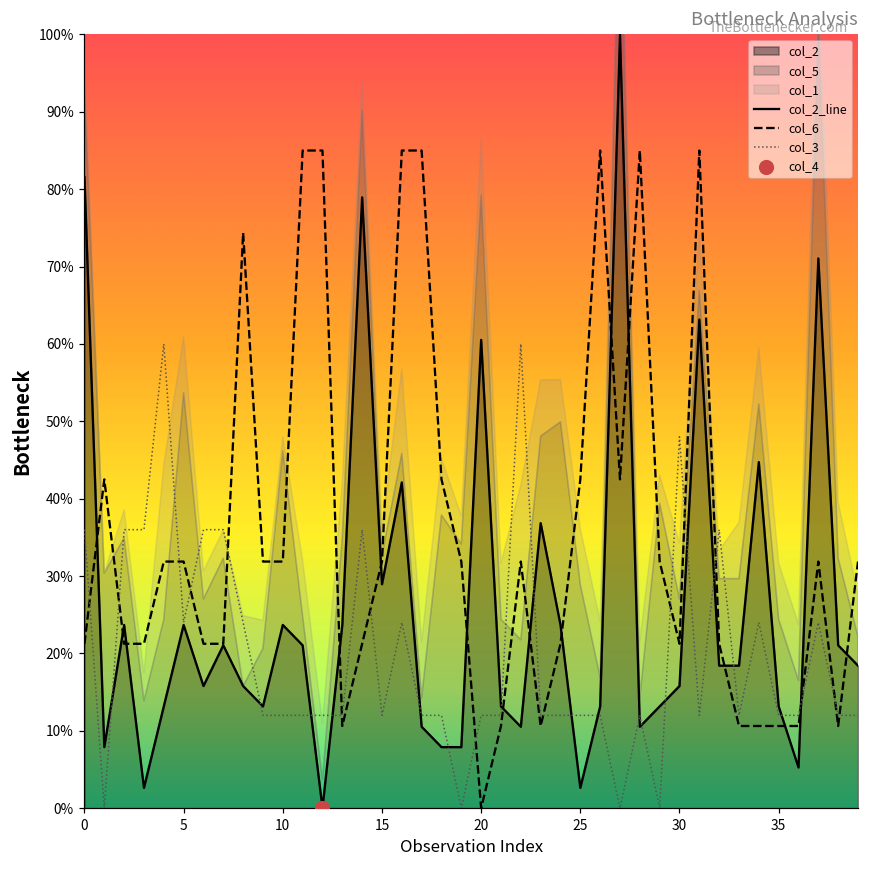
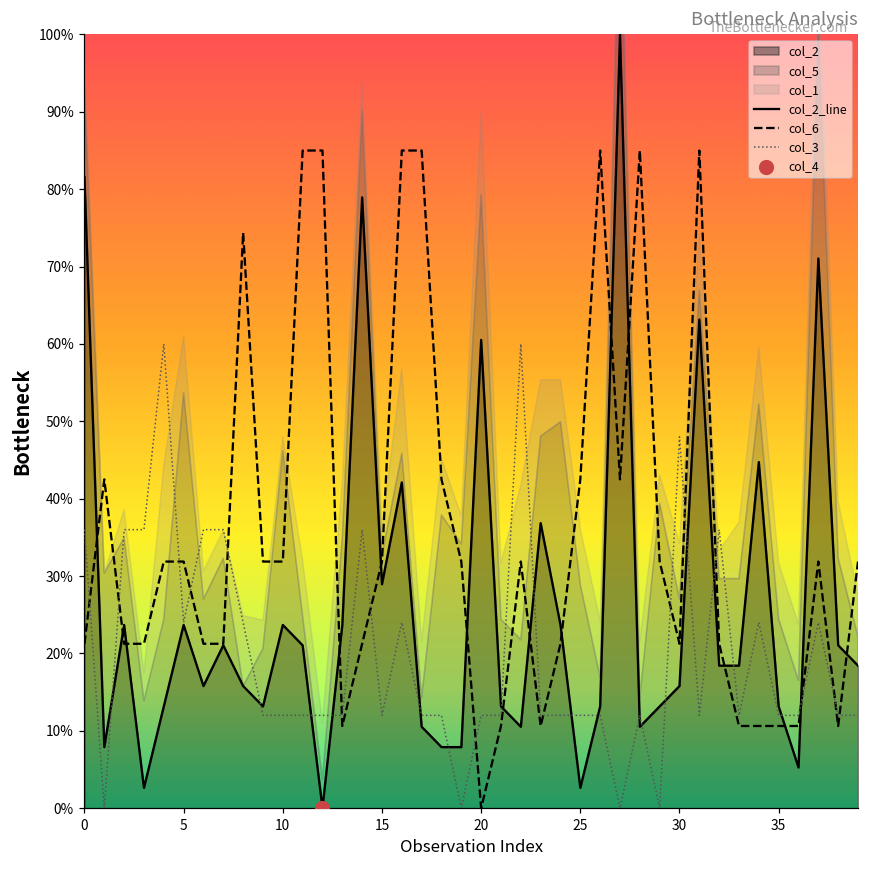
col_1, 20: 7% -> 11%
